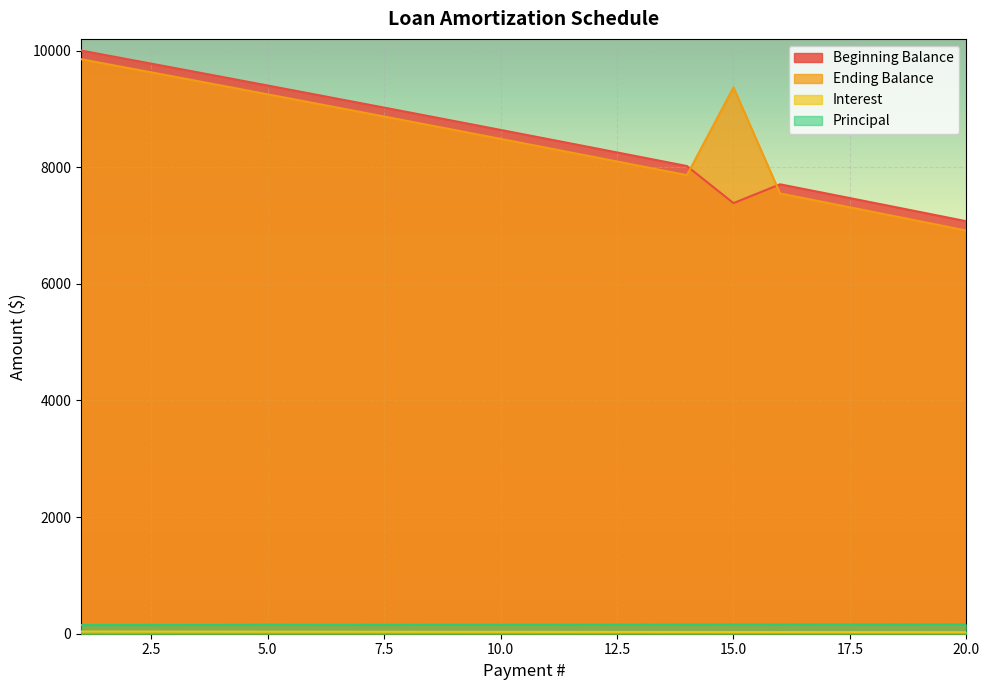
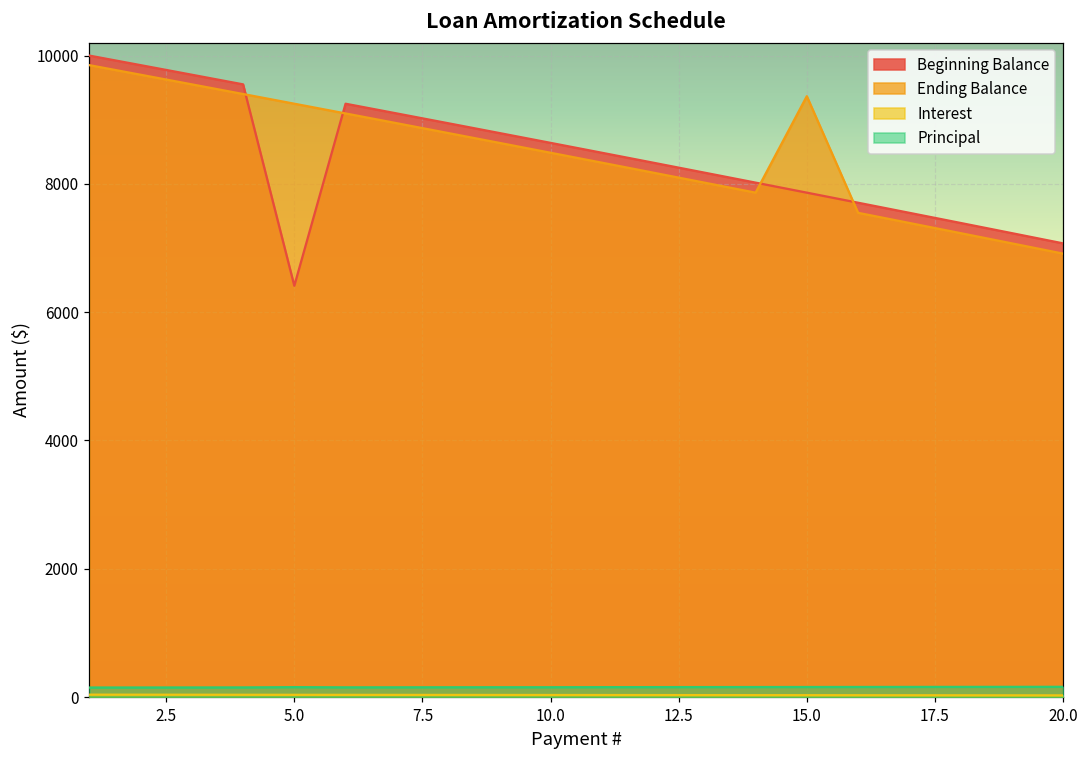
Beginning Balance, 5.0: 9400 -> 6400
Beginning Balance, 15.0: 7400 -> 7900
